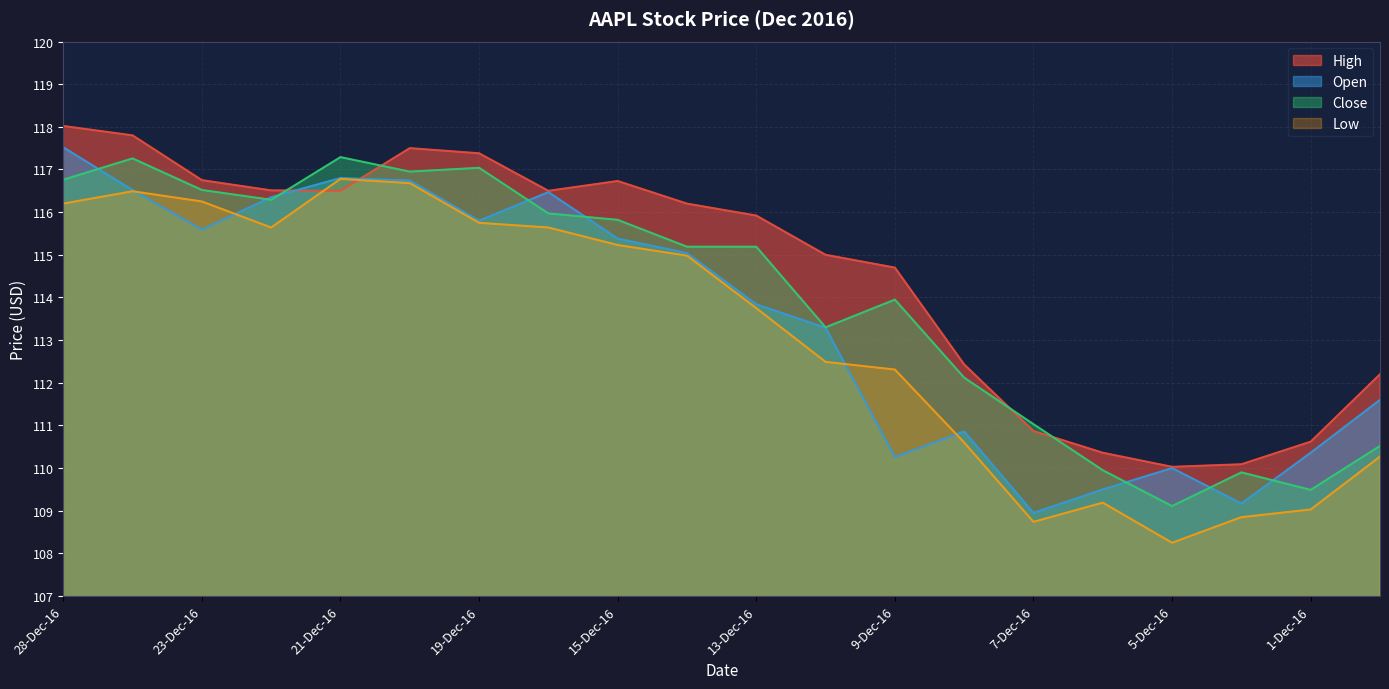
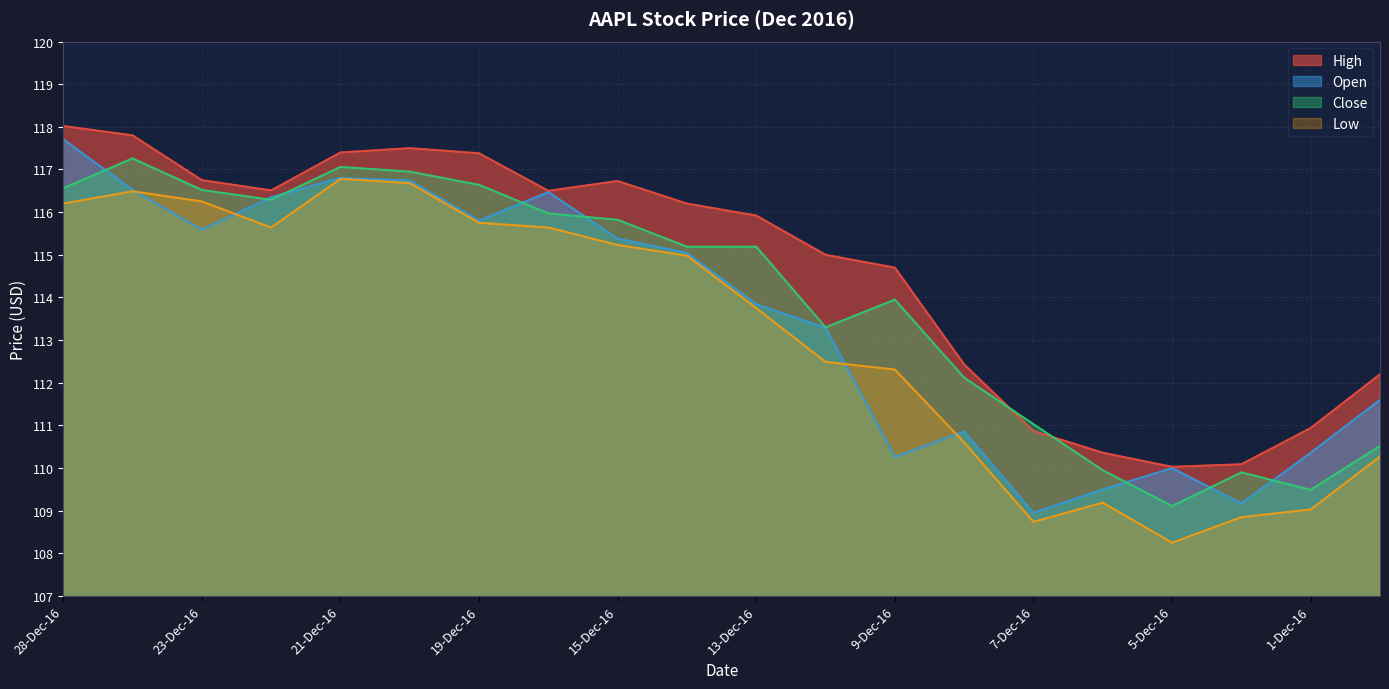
Open, 28-Dec-16: 117.5 -> 117.7
Close, 28-Dec-16: 116.8 -> 116.6
High, 21-Dec-16: 116.5 -> 117.4
Close, 21-Dec-16: 117.3 -> 117.1
Close, 19-Dec-16: 117.0 -> 116.6
High, 1-Dec-16: 110.6 -> 110.9
